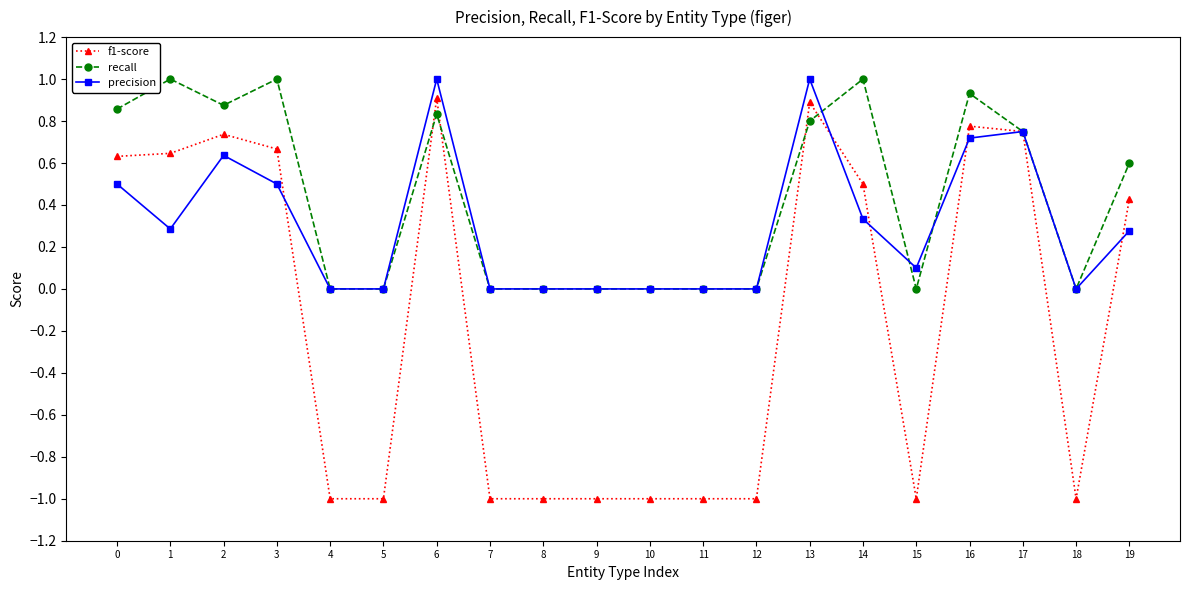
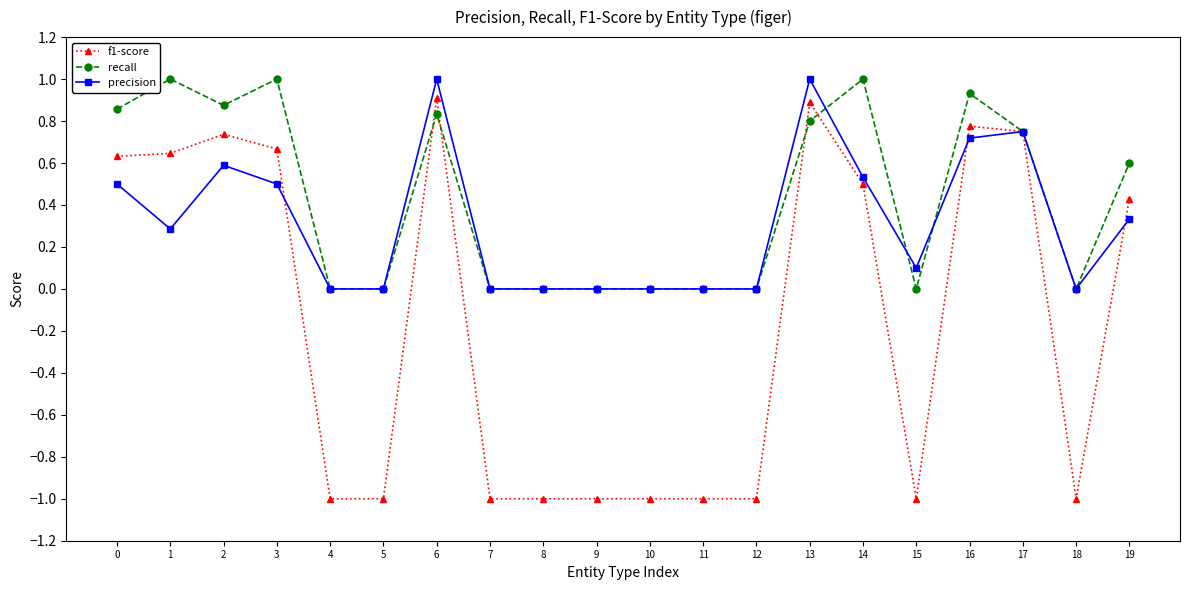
precision, 2: 0.64 -> 0.59
precision, 14: 0.33 -> 0.53
precision, 19: 0.28 -> 0.33
